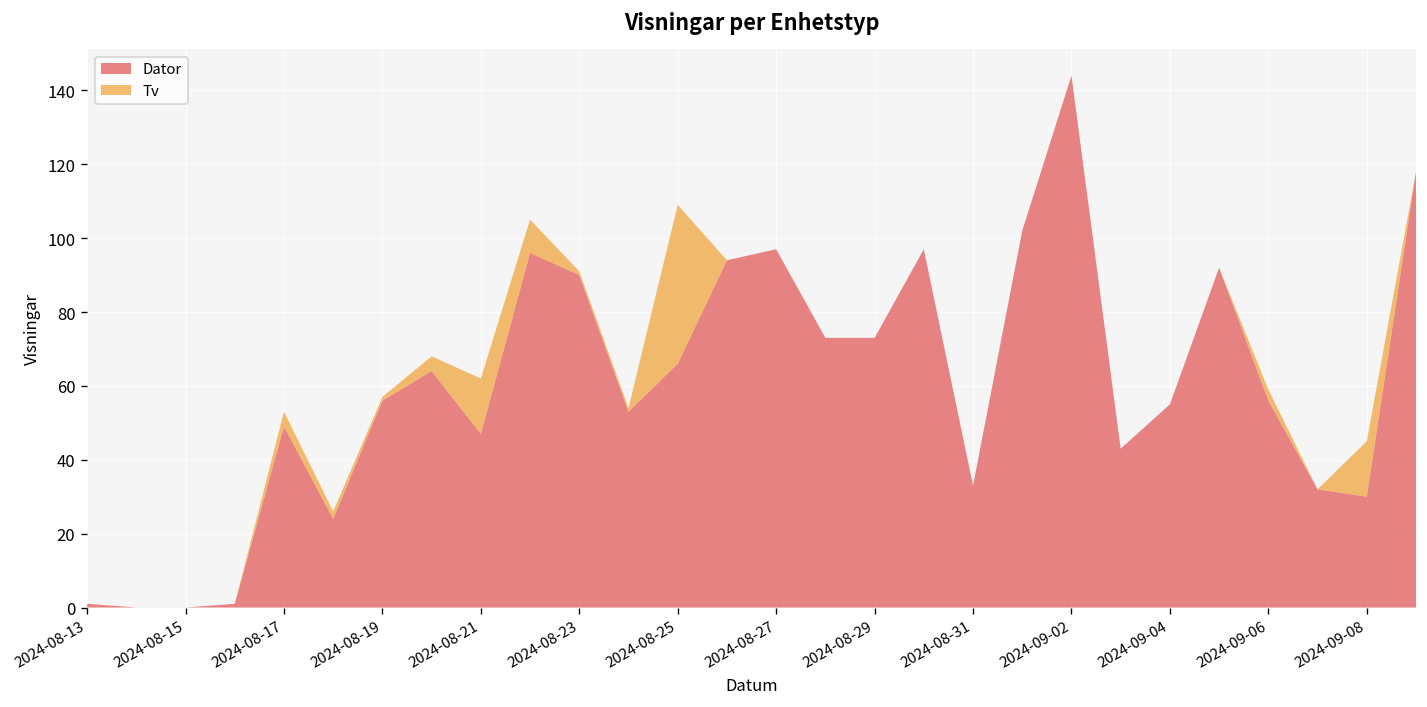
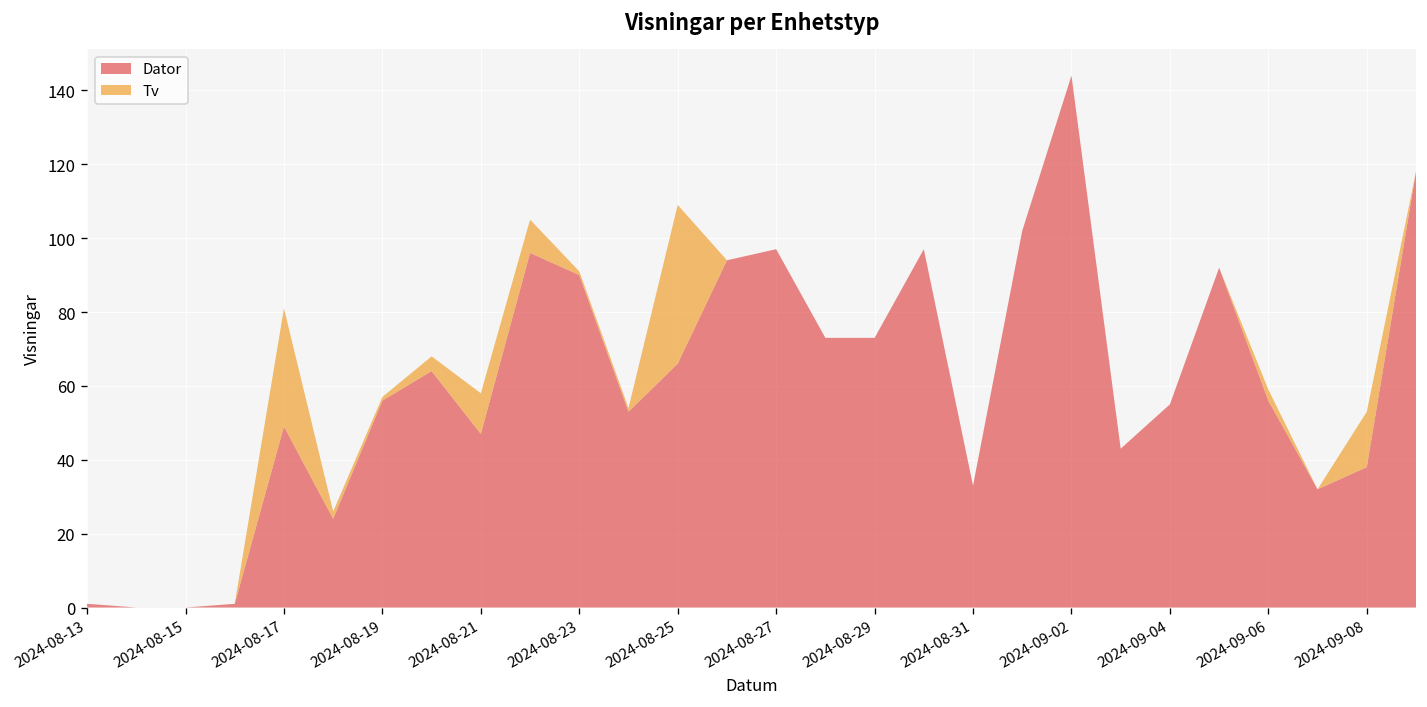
Tv, 2024-08-17: 4 -> 32
Tv, 2024-08-21: 15 -> 11
Dator, 2024-09-08: 30 -> 38
